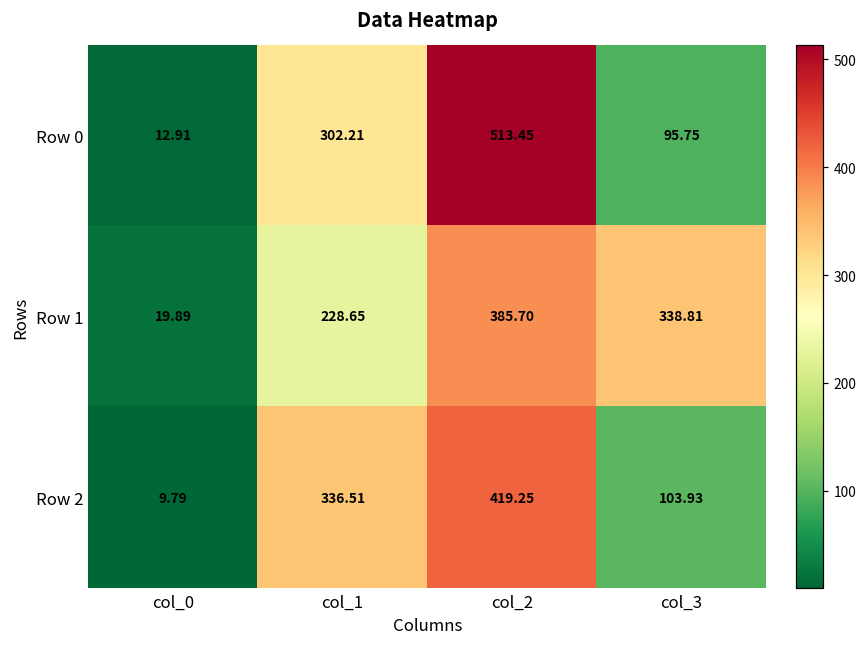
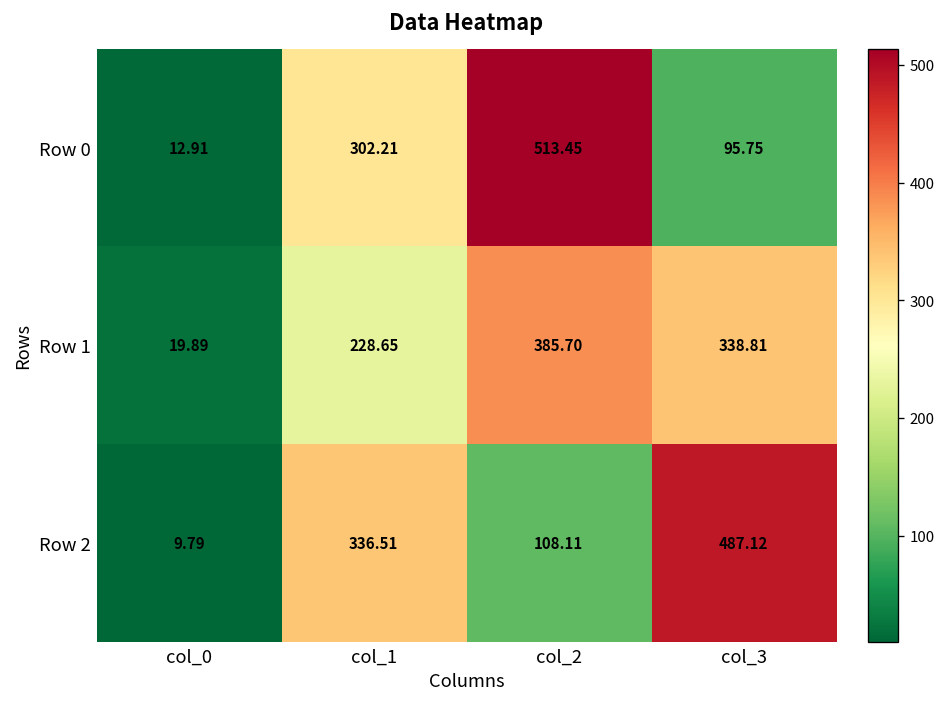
Row 2, col_2: 419.25 -> 108.11
Row 2, col_3: 103.93 -> 487.12
